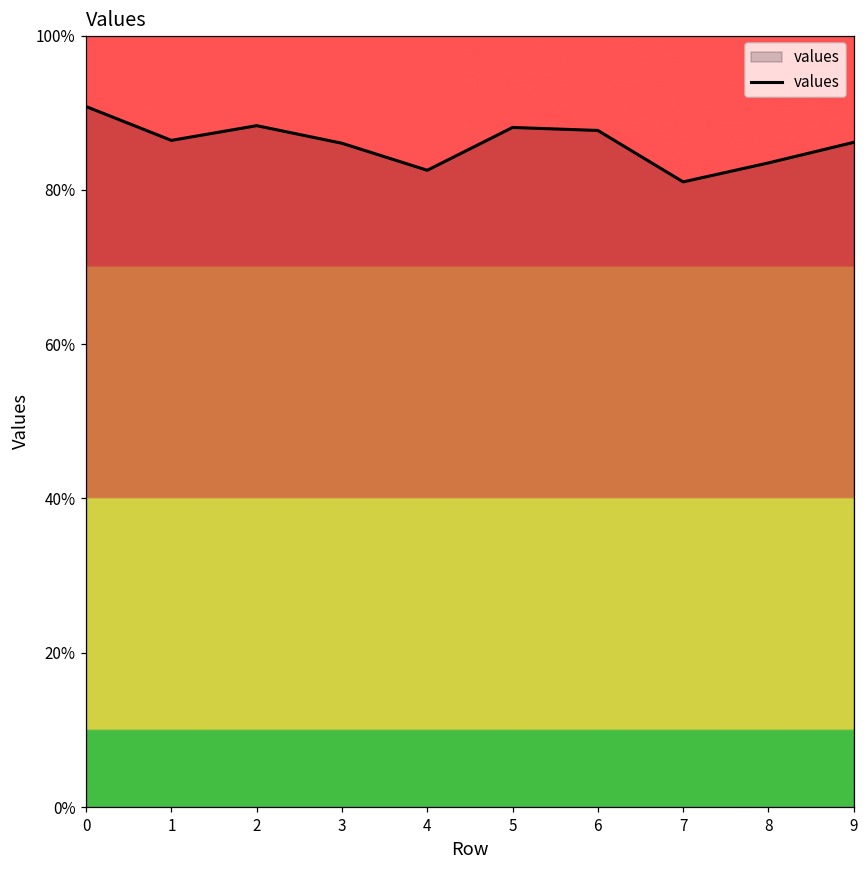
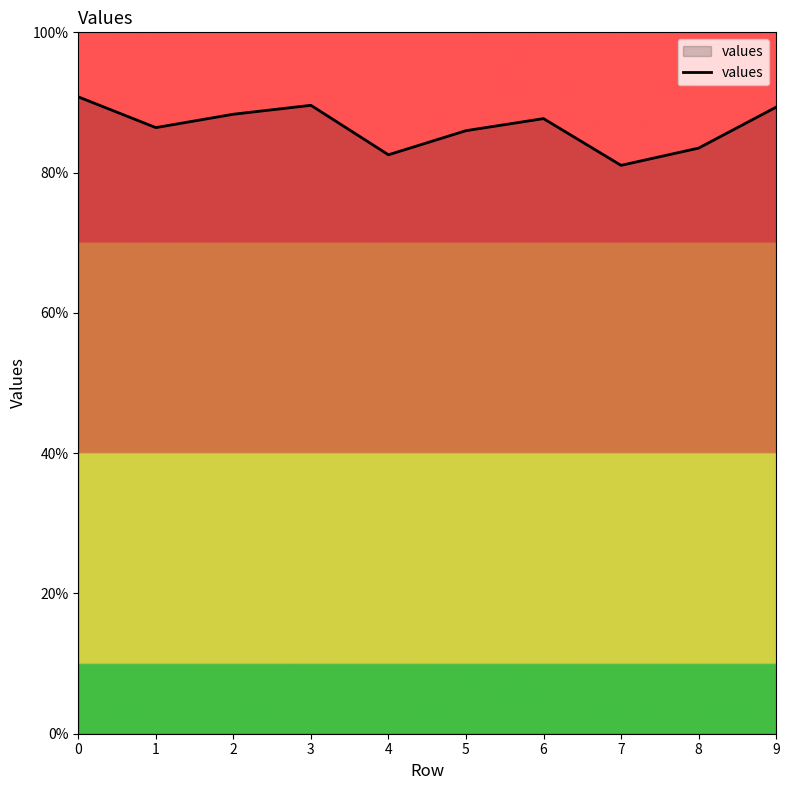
3: 86% -> 90%
5: 88% -> 86%
9: 86% -> 89%
